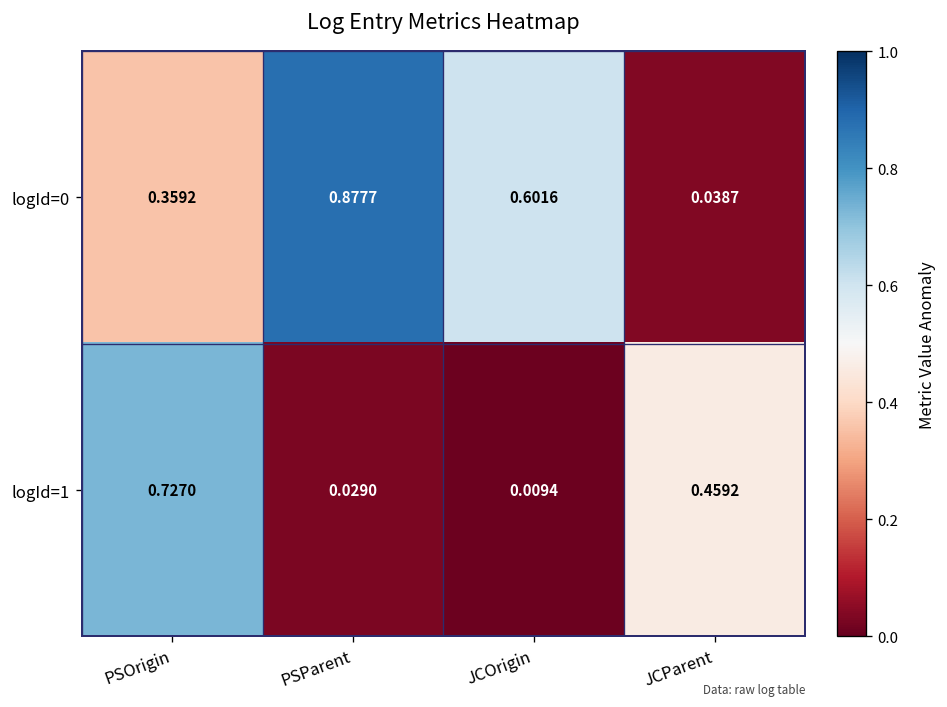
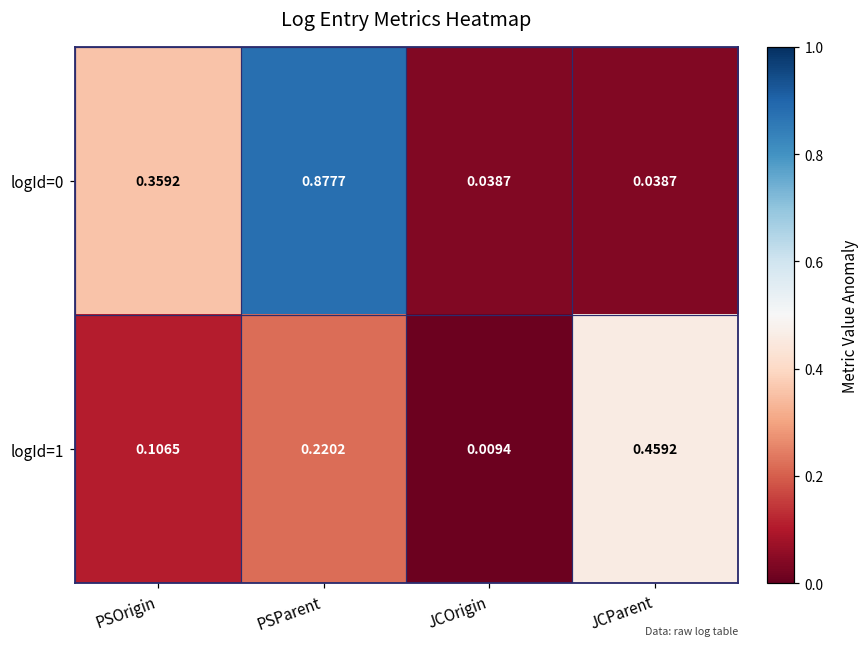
logId=0, JCOrigin: 0.6016 -> 0.0387
logId=1, PSOrigin: 0.7270 -> 0.1065
logId=1, PSParent: 0.0290 -> 0.2202
